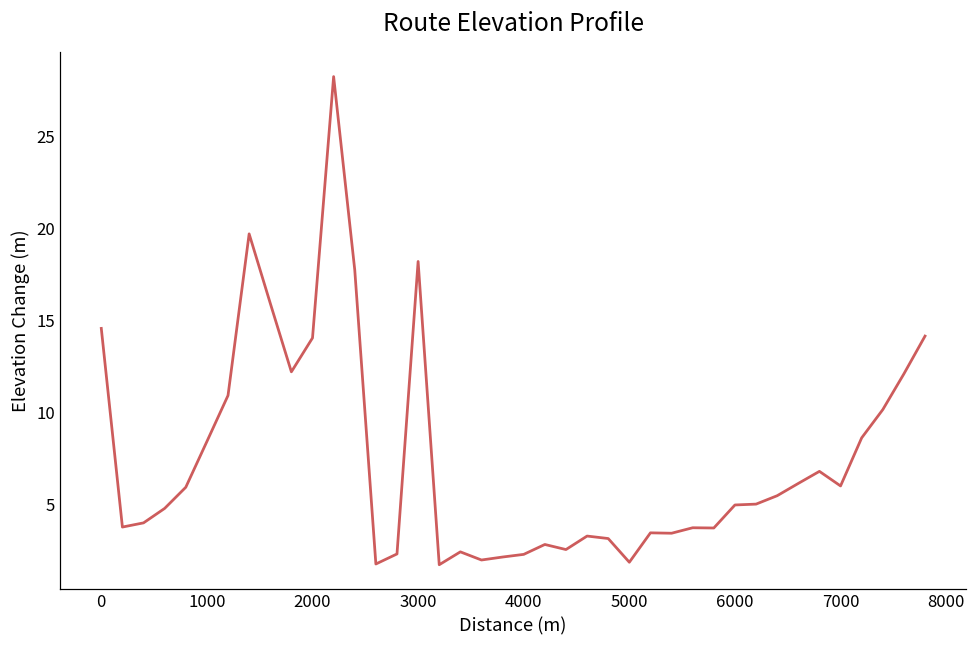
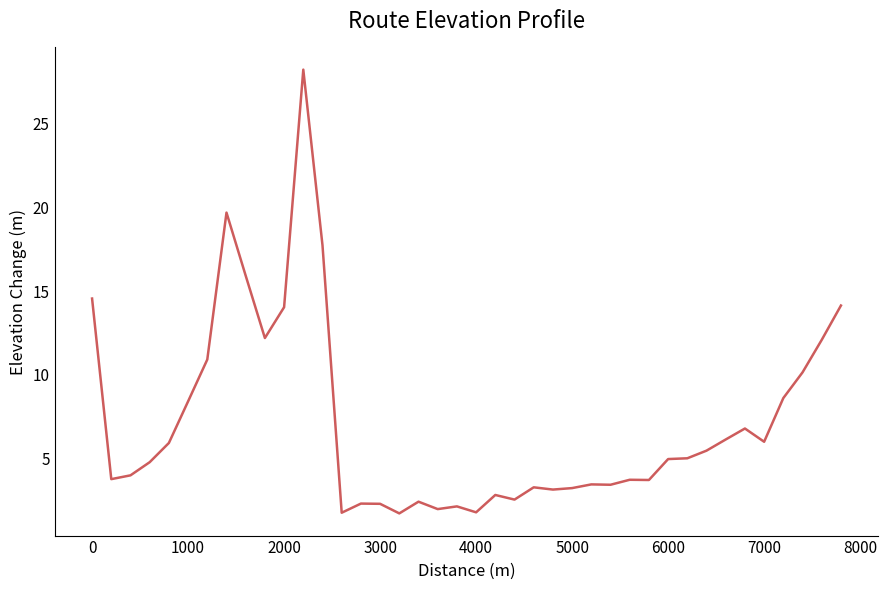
3000: 18.2 -> 2.3
4000: 2.3 -> 1.8
5000: 1.8 -> 3.2
